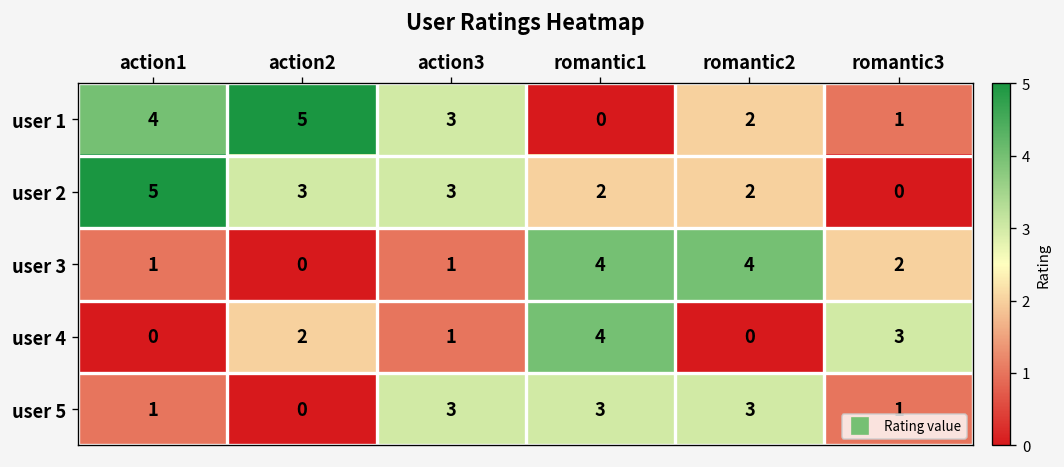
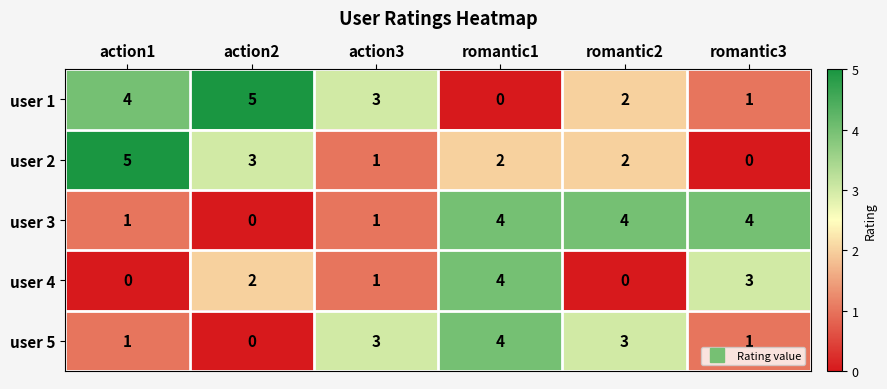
user 2, action3: 3 -> 1
user 3, romantic3: 2 -> 4
user 5, romantic1: 3 -> 4
